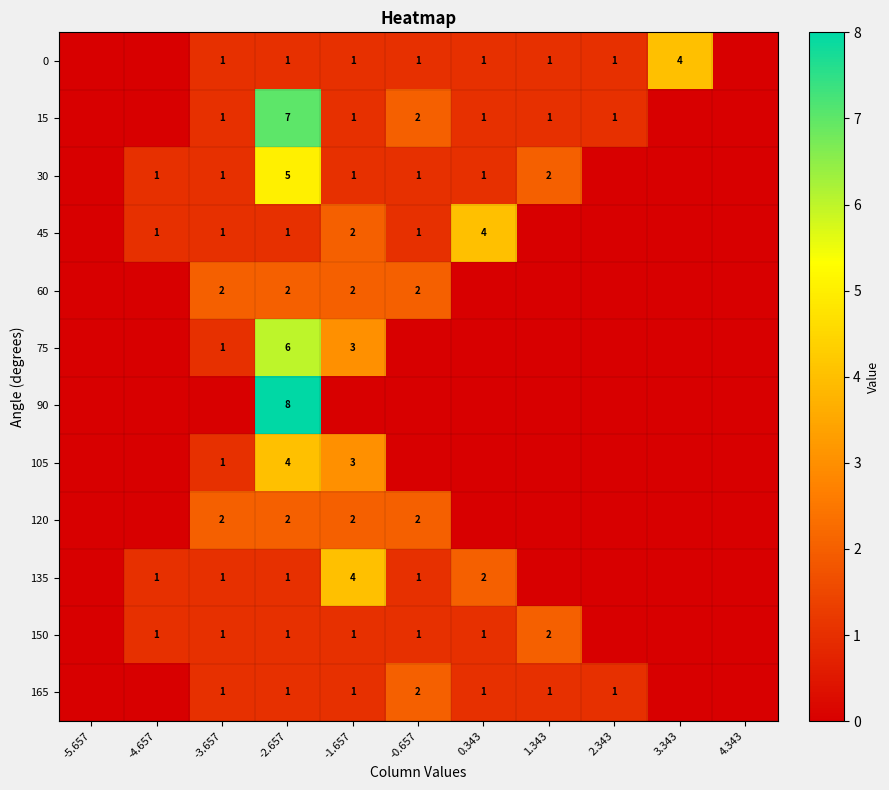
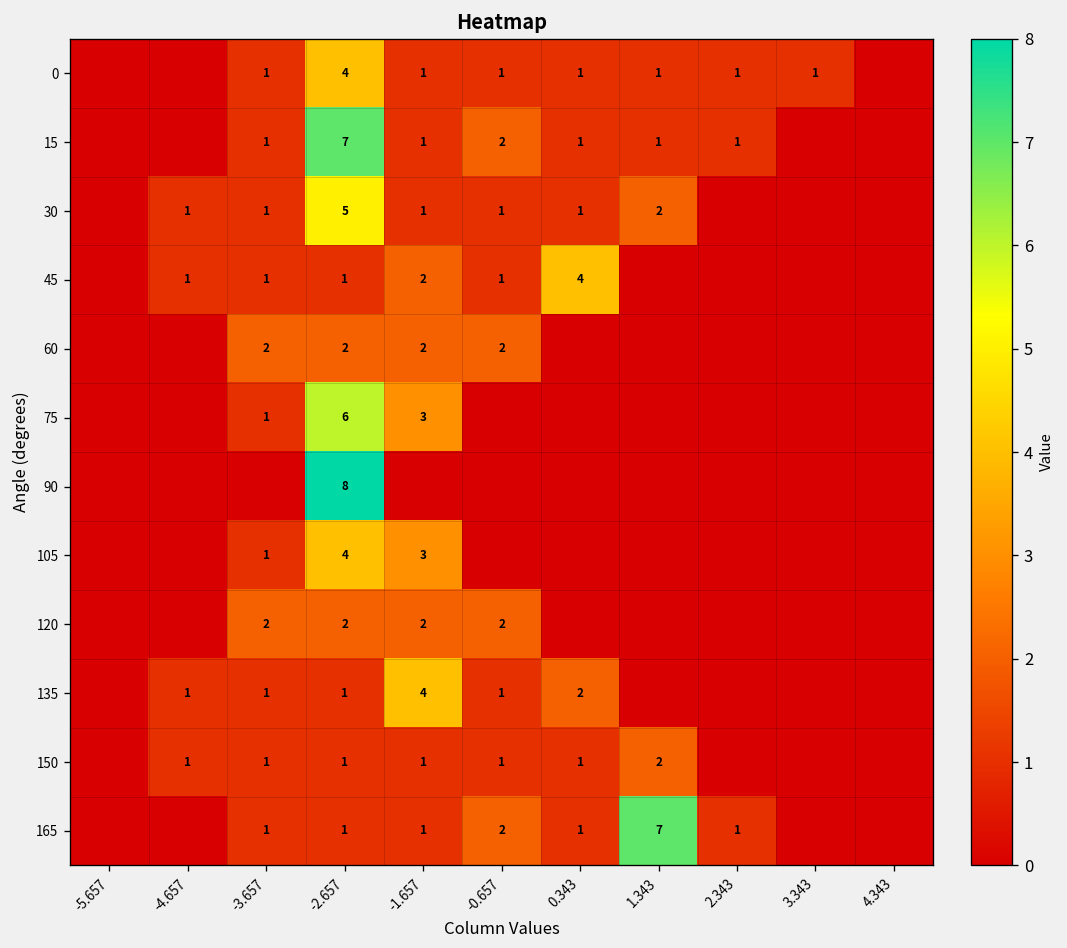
0, -2.657: 1 -> 4
0, 3.343: 4 -> 1
165, 1.343: 1 -> 7
